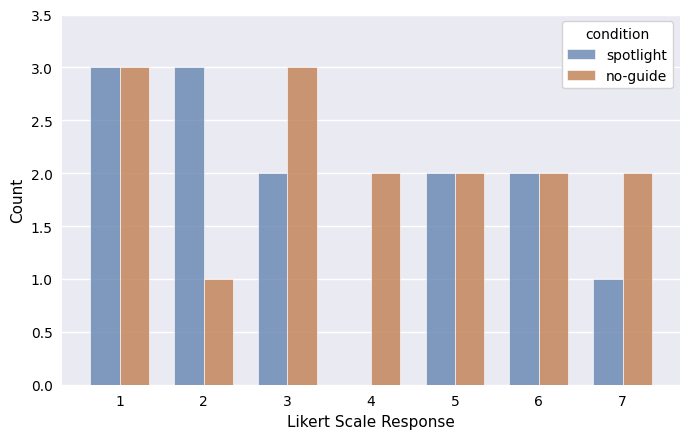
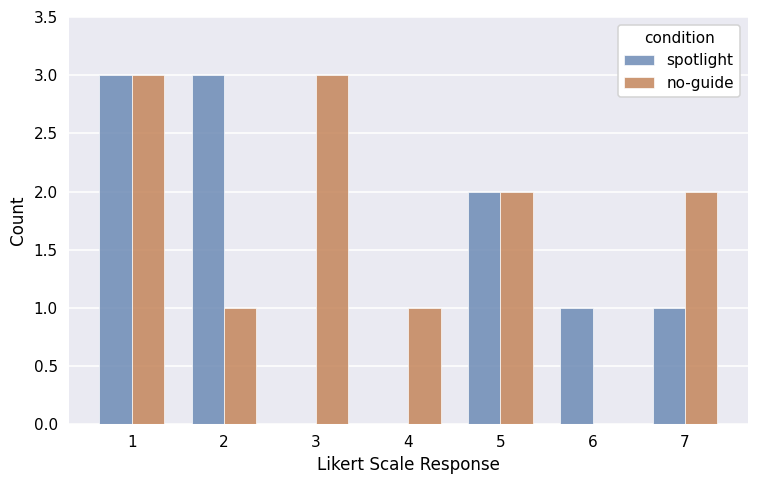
spotlight, 3: 2 -> 0
no-guide, 4: 2 -> 1
spotlight, 6: 2 -> 1
no-guide, 6: 2 -> 0
